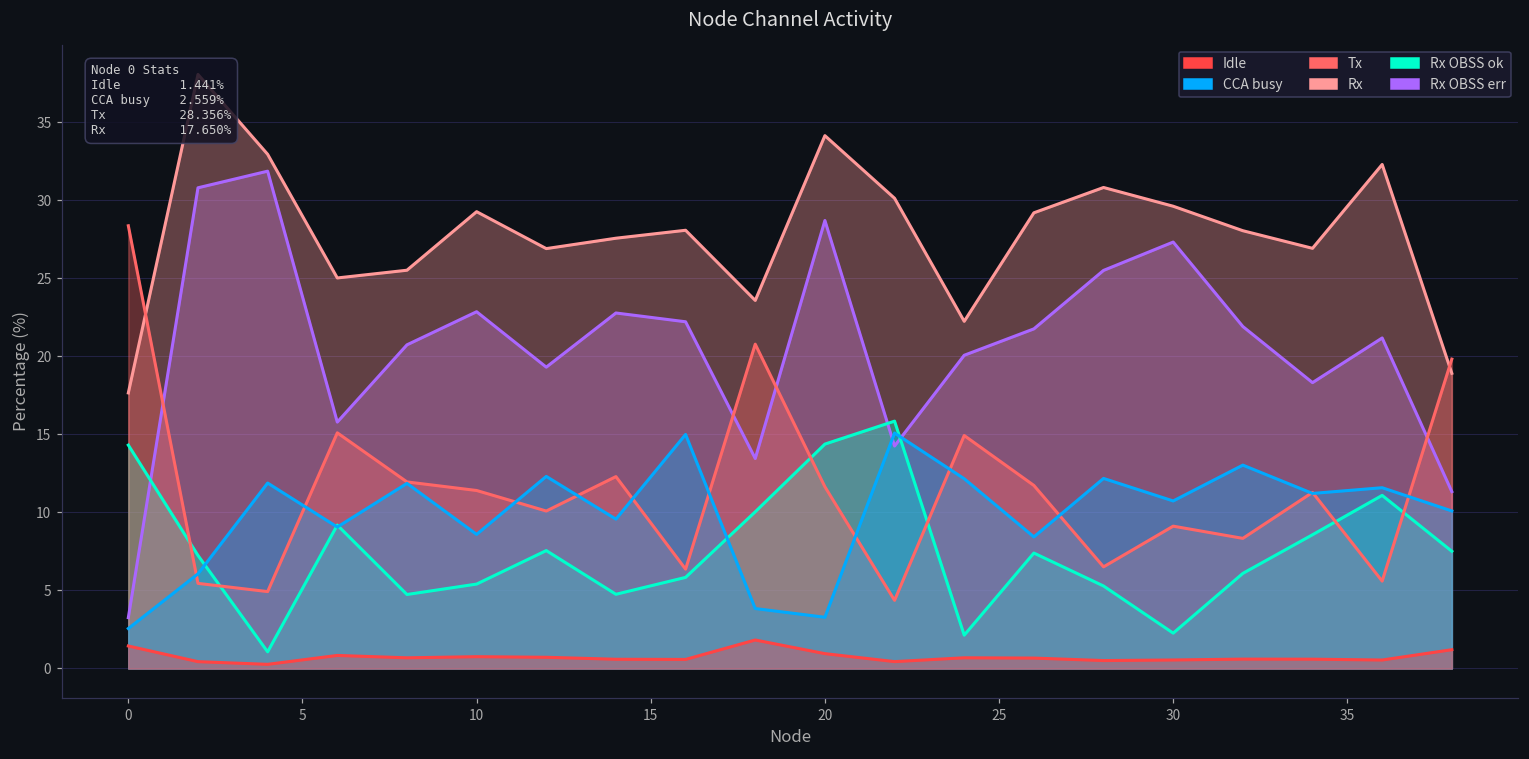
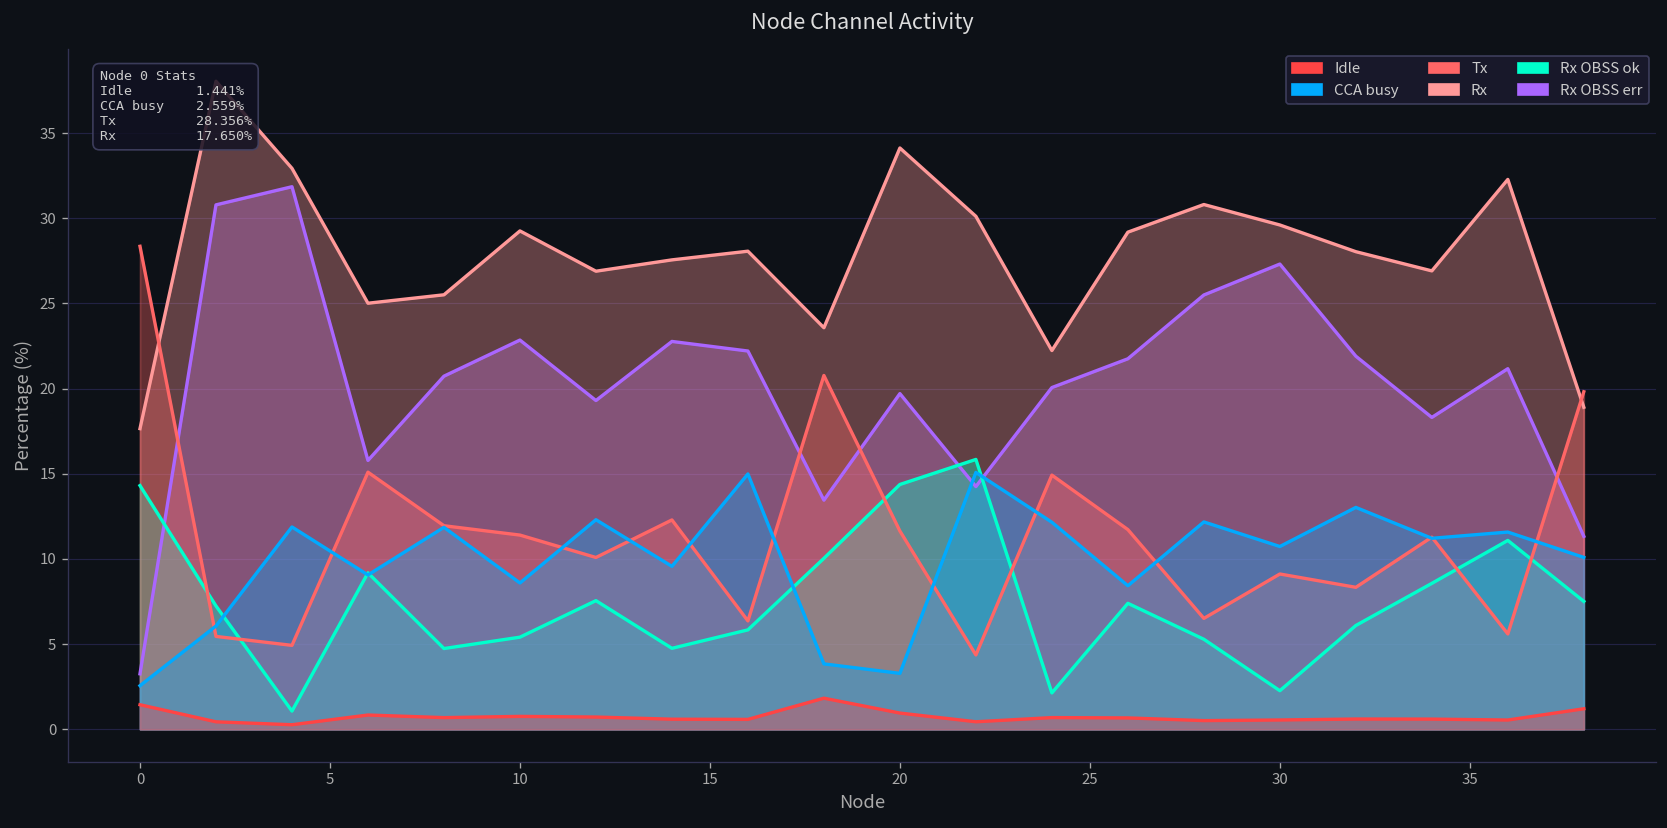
Rx OBSS err, 20: 28.7 -> 19.7
